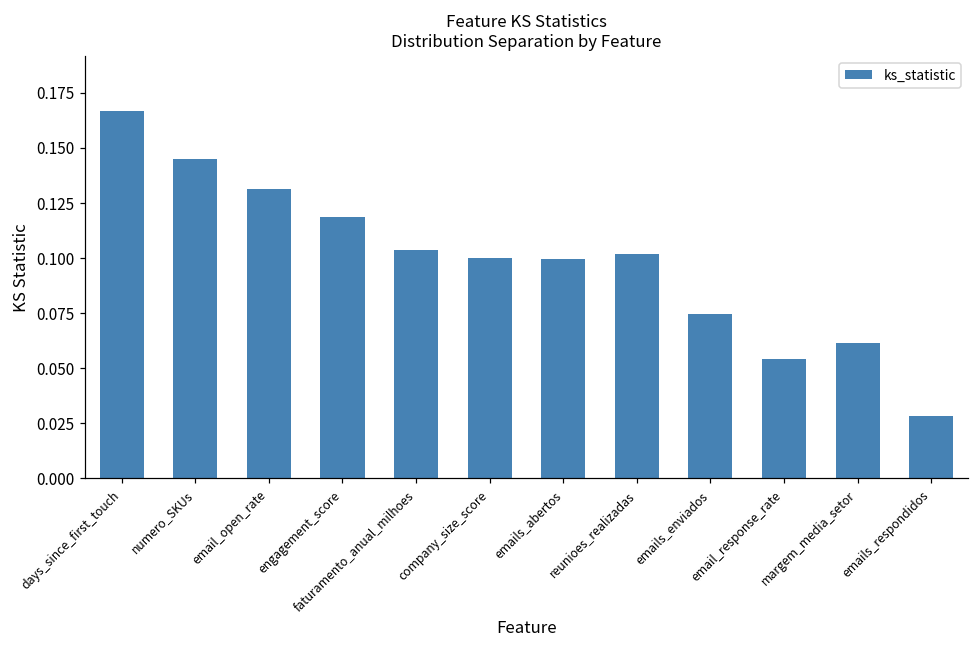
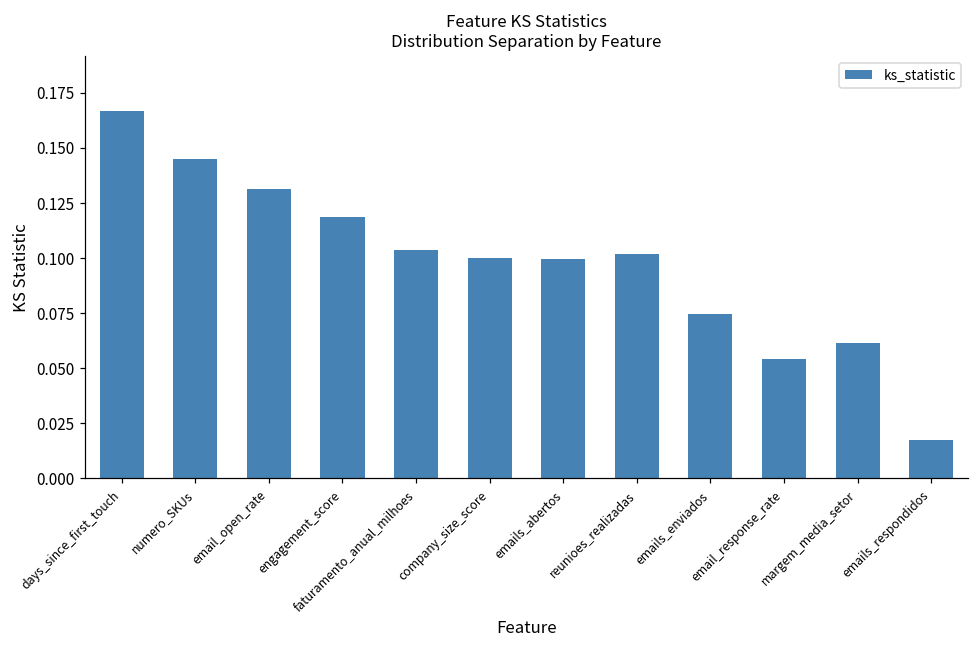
emails_respondidos: 0.028 -> 0.018
